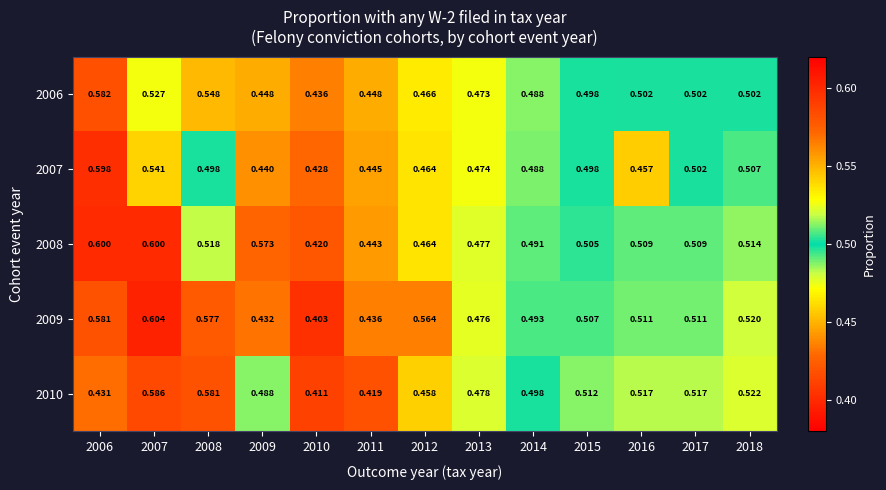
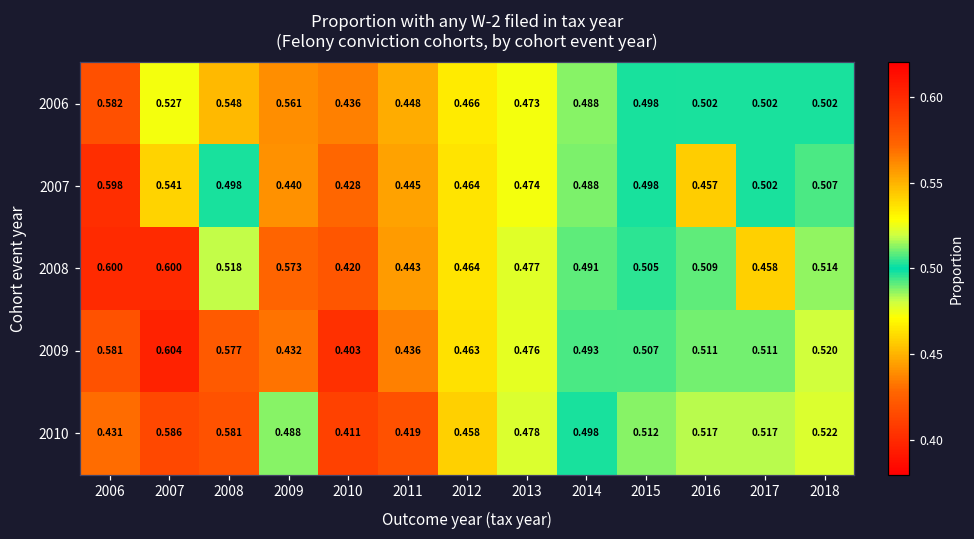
2006, 2009: 0.448 -> 0.561
2008, 2017: 0.509 -> 0.458
2009, 2012: 0.564 -> 0.463
